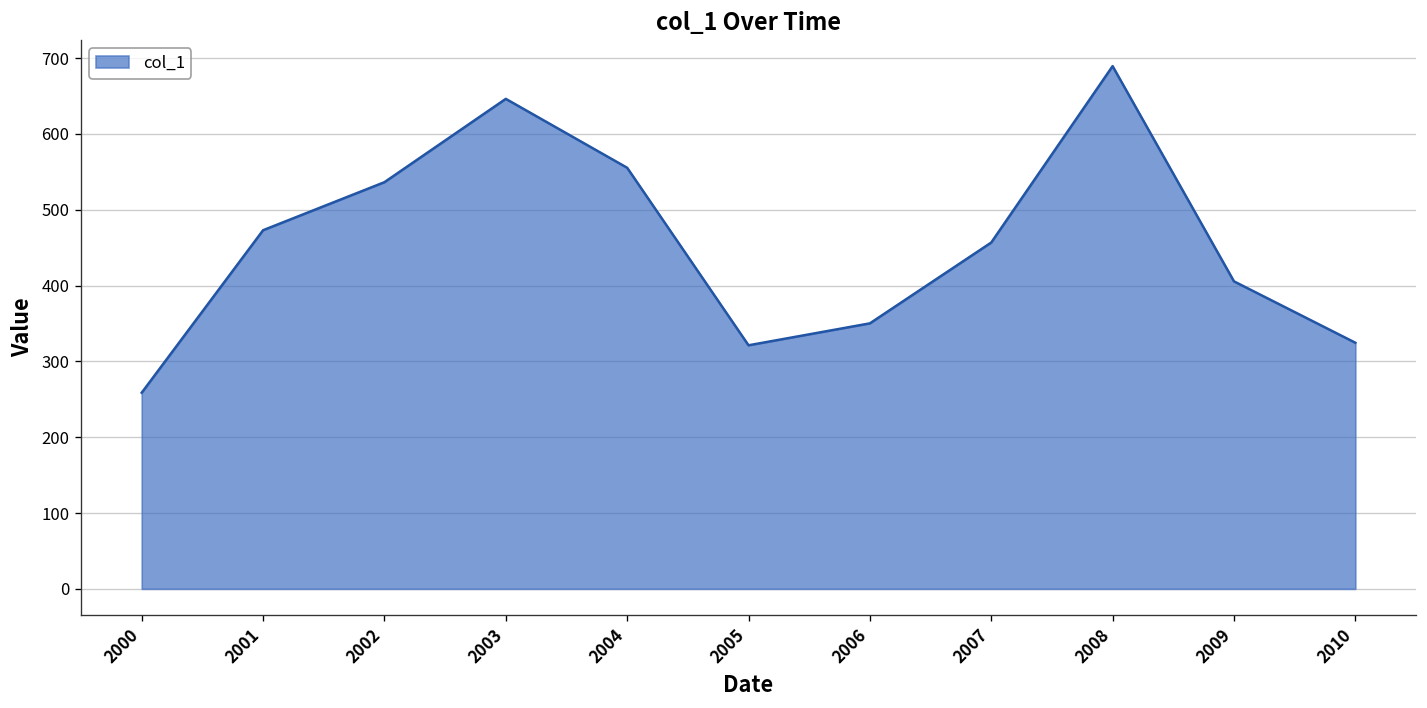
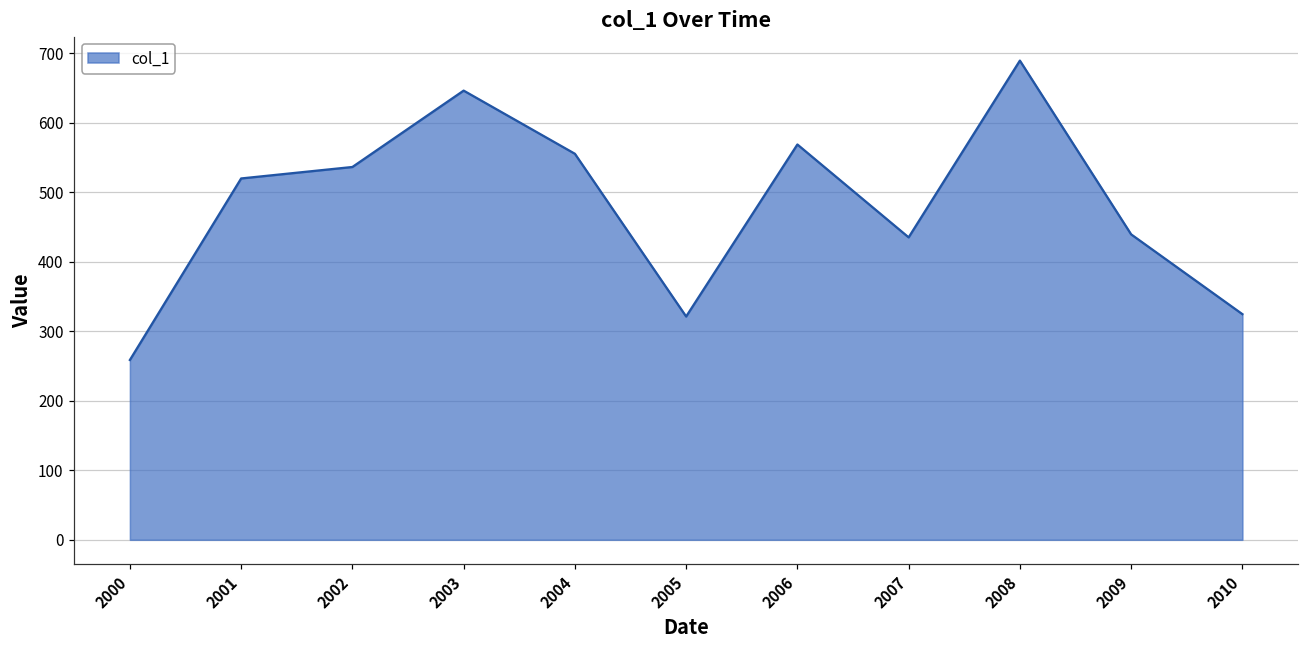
2001: 470 -> 520
2006: 350 -> 570
2007: 460 -> 440
2009: 410 -> 440
